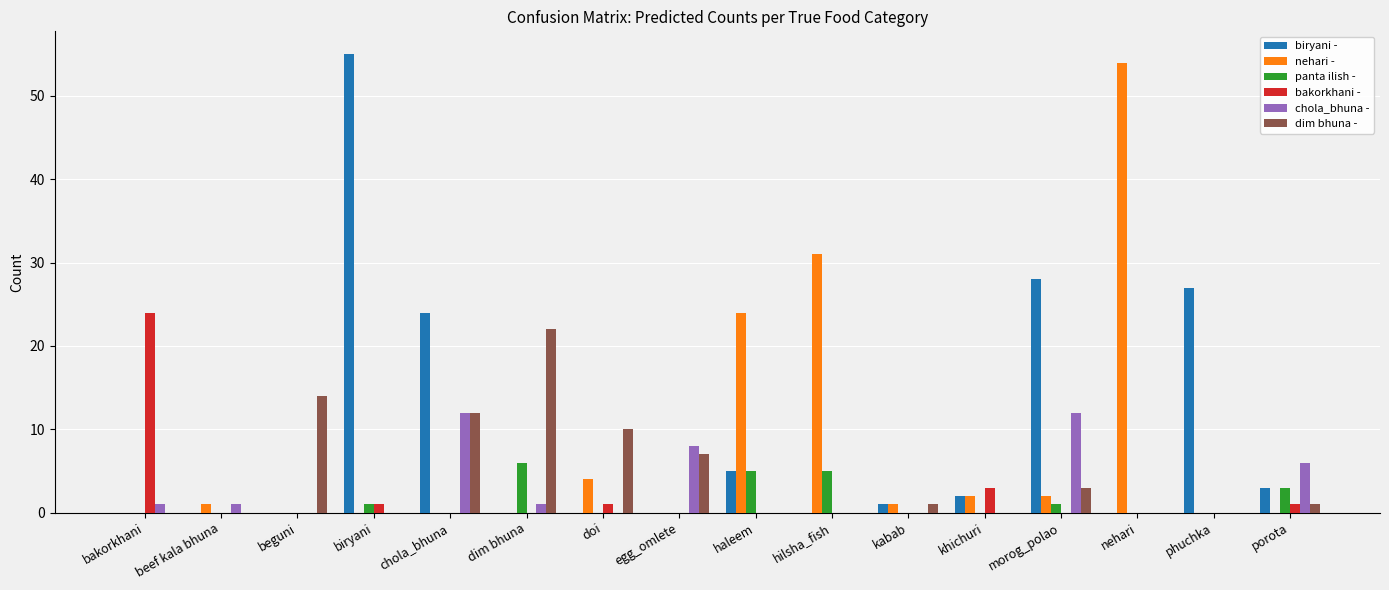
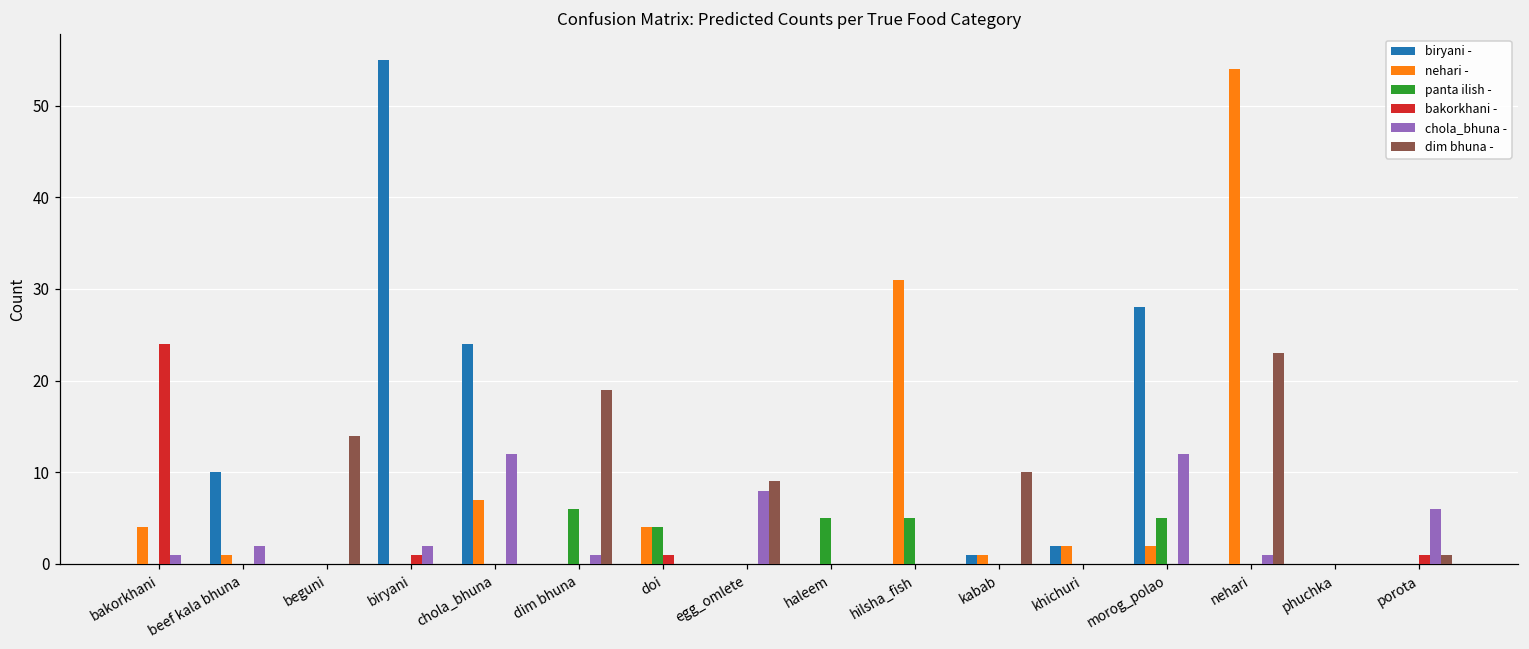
nehari -, bakorkhani: 0 -> 4
biryani -, beef kala bhuna: 0 -> 10
chola_bhuna -, beef kala bhuna: 1 -> 2
panta ilish -, biryani: 1 -> 0
chola_bhuna -, biryani: 0 -> 2
nehari -, chola_bhuna: 0 -> 7
dim bhuna -, chola_bhuna: 12 -> 0
dim bhuna -, dim bhuna: 22 -> 19
panta ilish -, doi: 0 -> 4
dim bhuna -, doi: 10 -> 0
dim bhuna -, egg_omlete: 7 -> 9
biryani -, haleem: 5 -> 0
nehari -, haleem: 24 -> 0
dim bhuna -, kabab: 1 -> 10
bakorkhani -, khichuri: 3 -> 0
panta ilish -, morog_polao: 1 -> 5
dim bhuna -, morog_polao: 3 -> 0
chola_bhuna -, nehari: 0 -> 1
dim bhuna -, nehari: 0 -> 23
biryani -, phuchka: 27 -> 0
biryani -, porota: 3 -> 0
panta ilish -, porota: 3 -> 0
